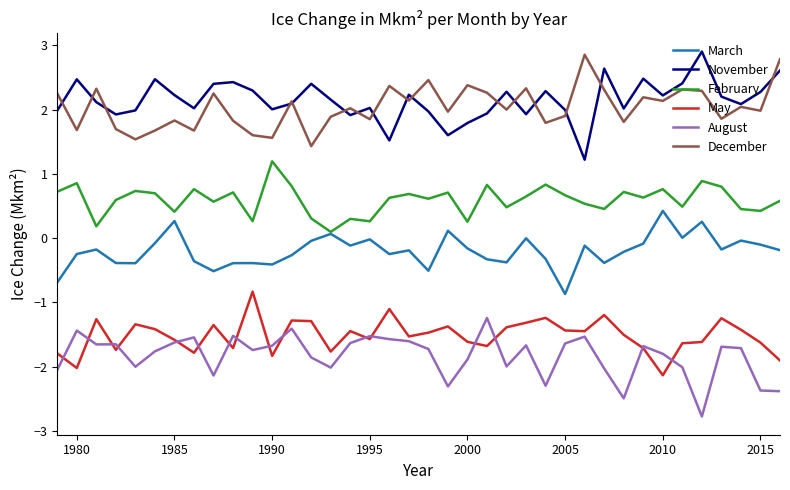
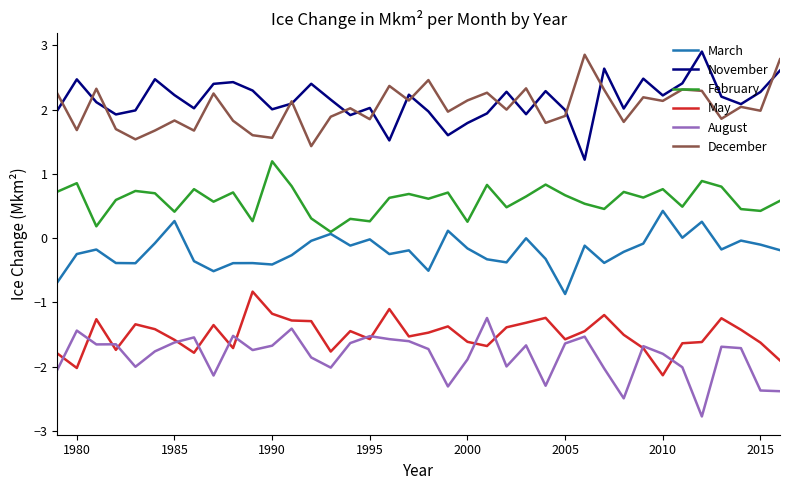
May, 1990: -1.8 -> -1.2
December, 2000: 2.4 -> 2.1
May, 2005: -1.4 -> -1.6
